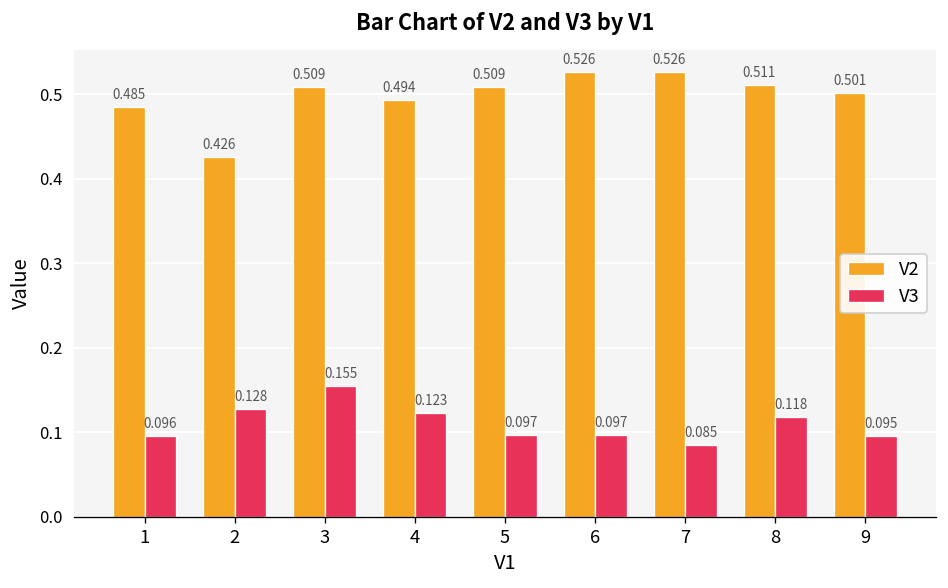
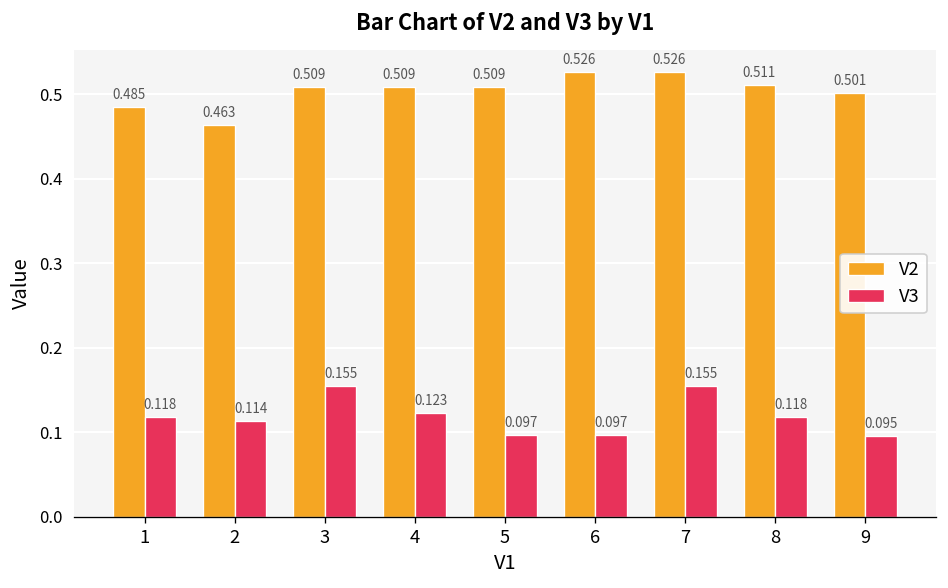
V3, 1: 0.096 -> 0.118
V2, 2: 0.426 -> 0.463
V3, 2: 0.128 -> 0.114
V2, 4: 0.494 -> 0.509
V3, 7: 0.085 -> 0.155
